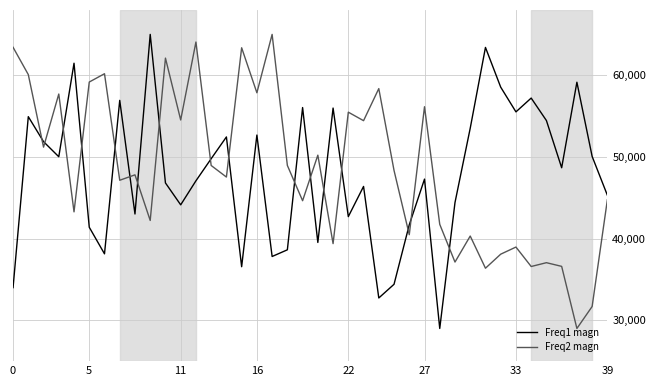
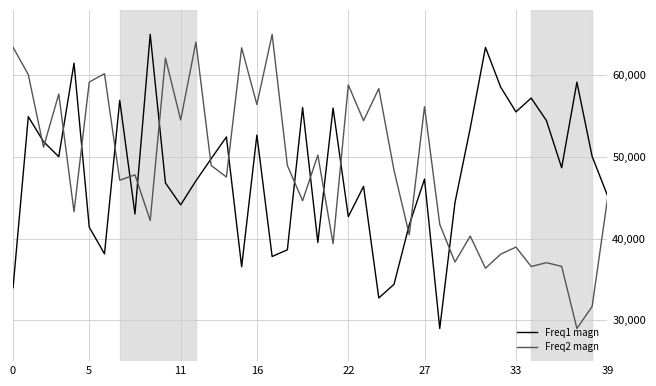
Freq2 magn, 16: 58,000 -> 56,000
Freq2 magn, 22: 55,000 -> 59,000
